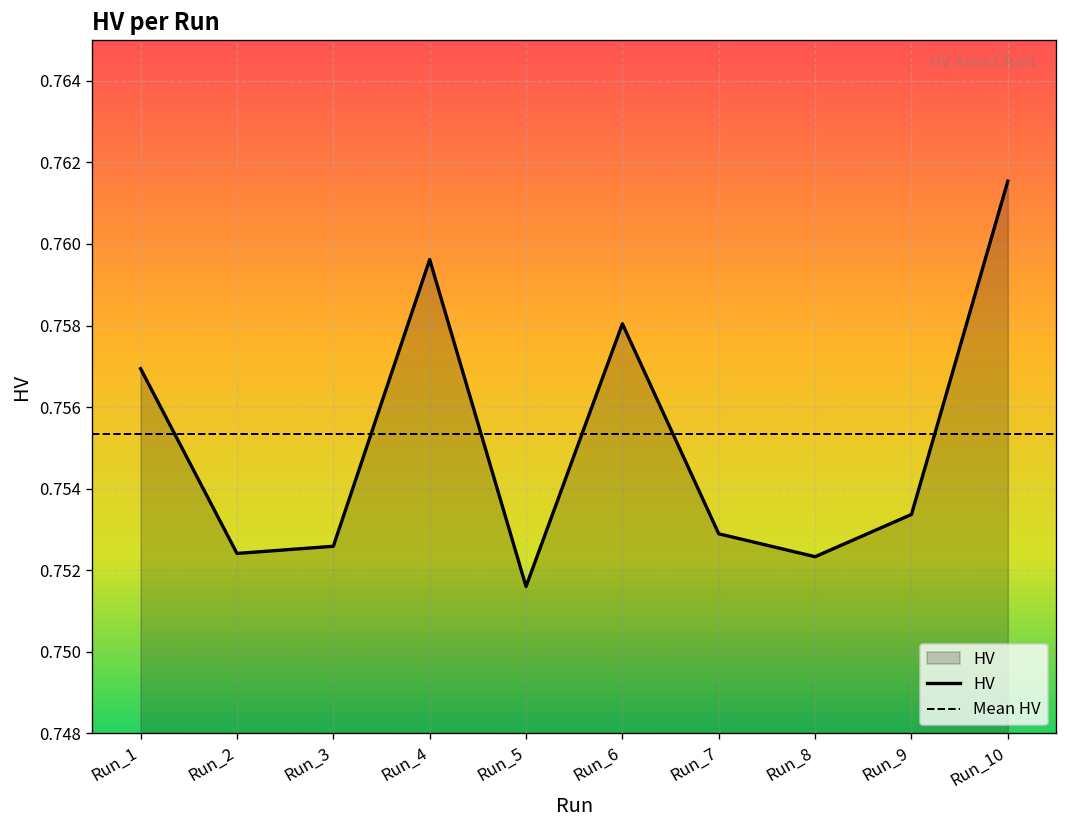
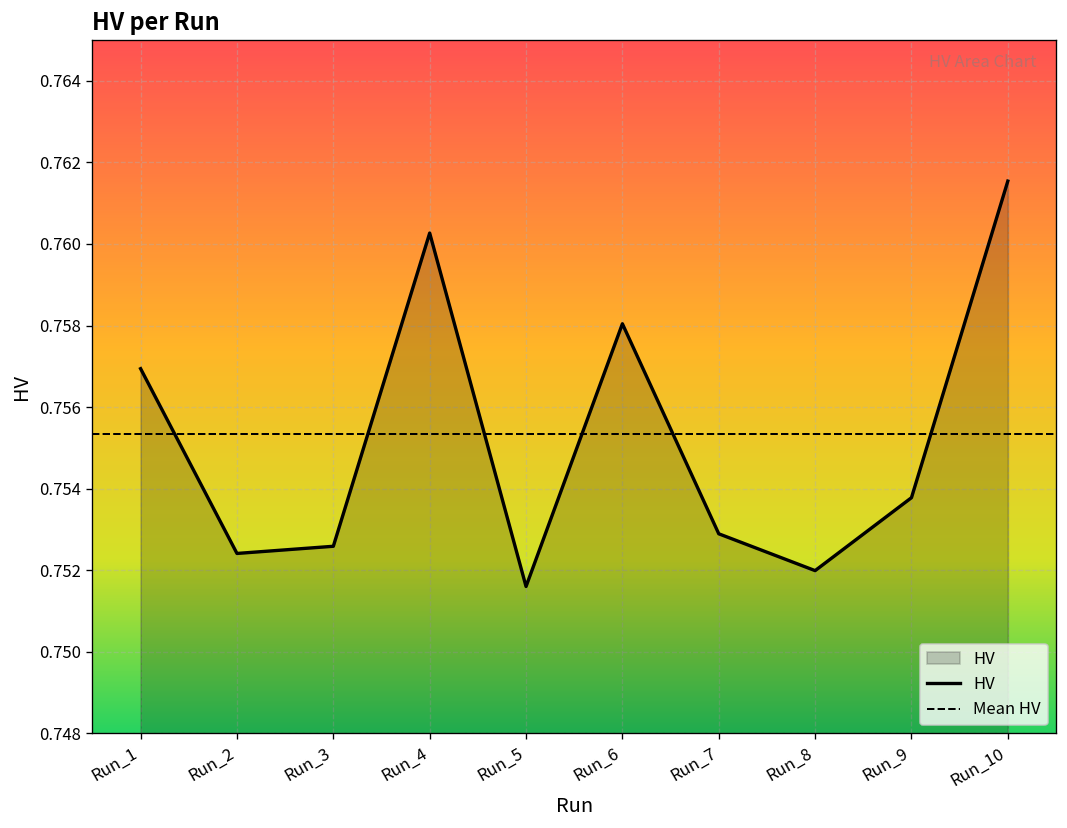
Run_4: 0.7596 -> 0.7603
Run_8: 0.7523 -> 0.7520
Run_9: 0.7534 -> 0.7538
